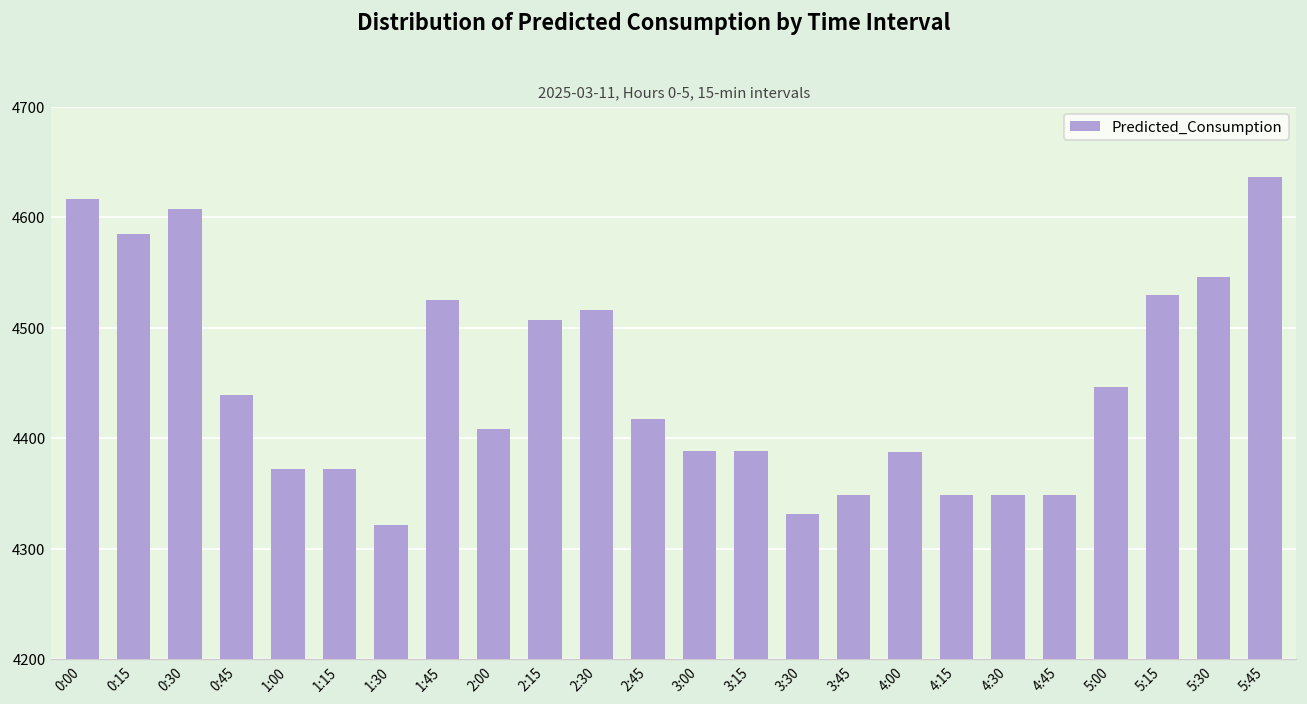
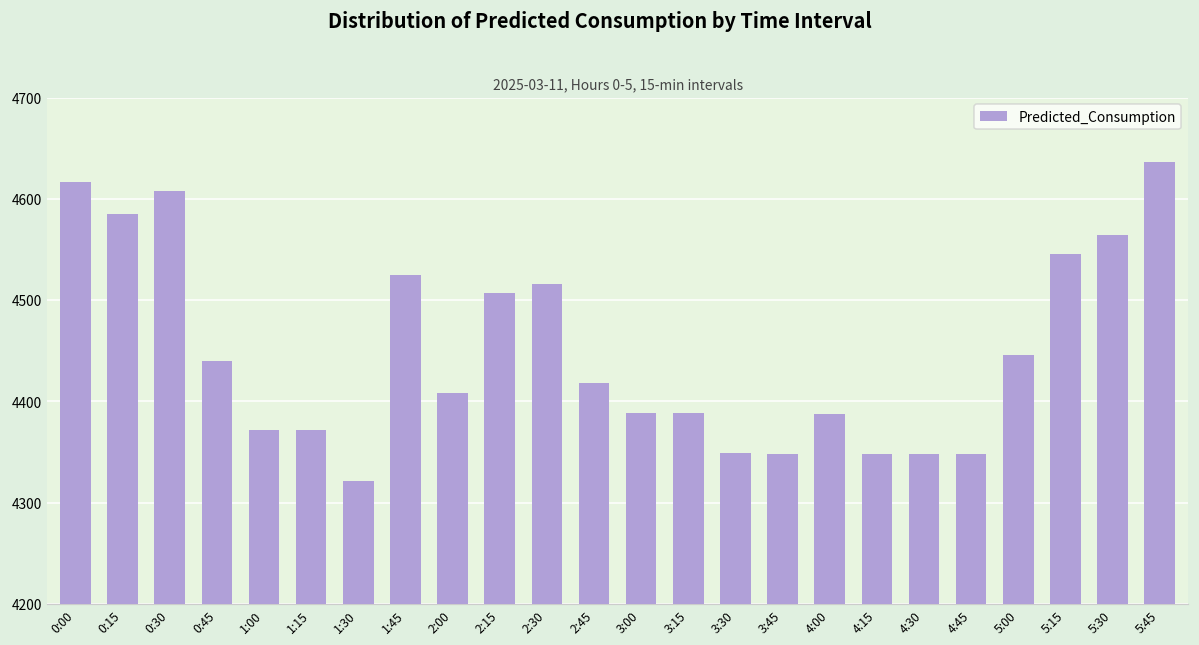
3:30: 4330 -> 4350
5:15: 4530 -> 4550
5:30: 4550 -> 4560
